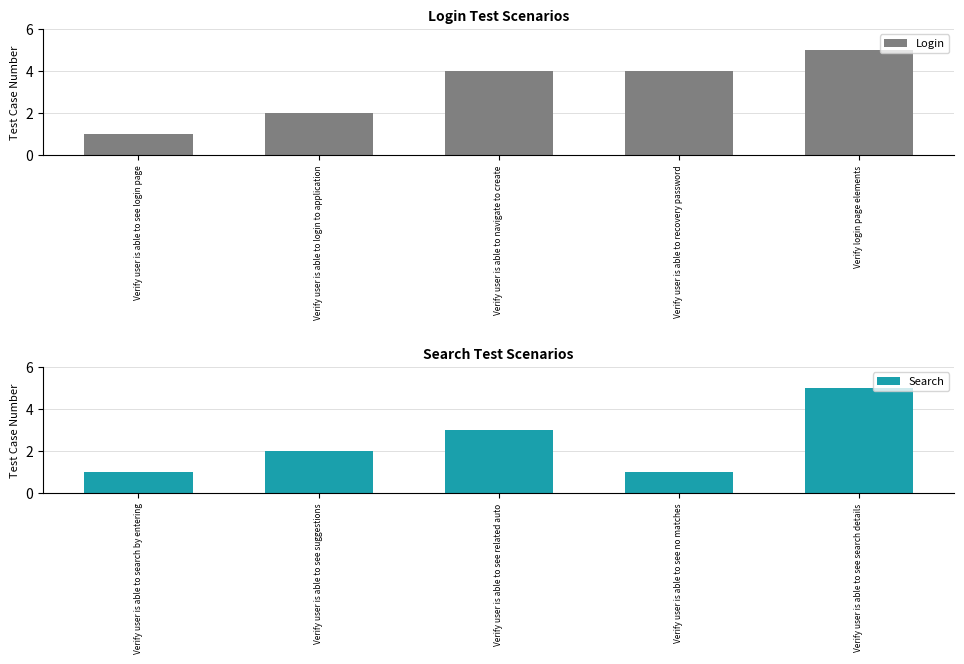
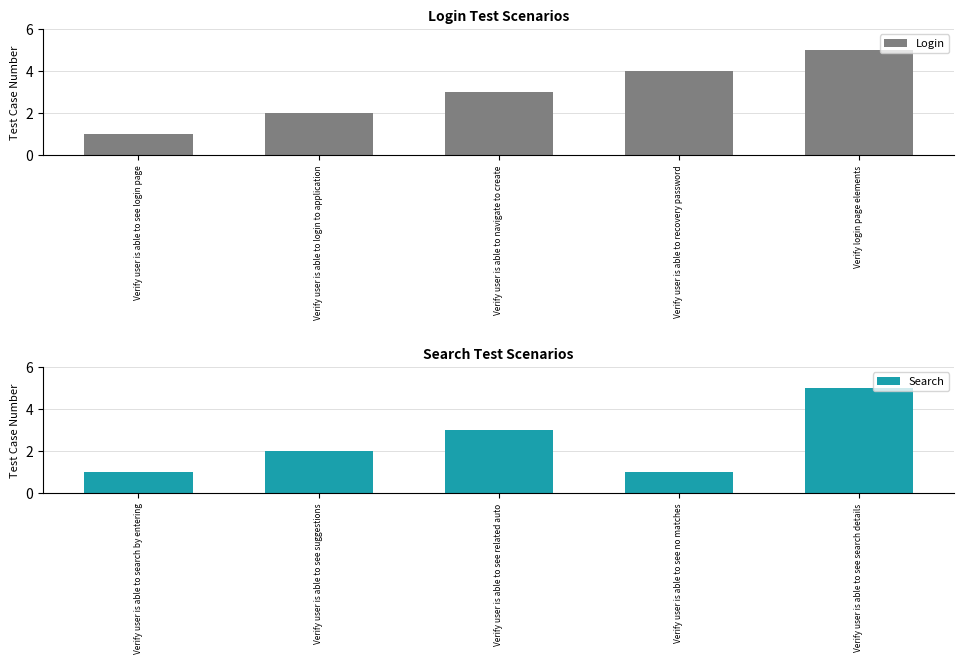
Login Test Scenarios, Verify user is able to navigate to create: 4 -> 3
